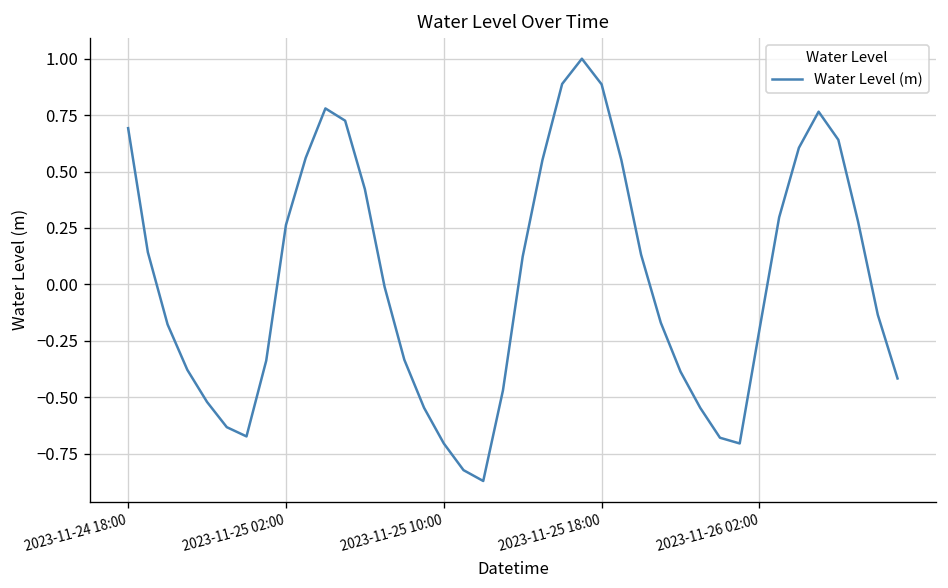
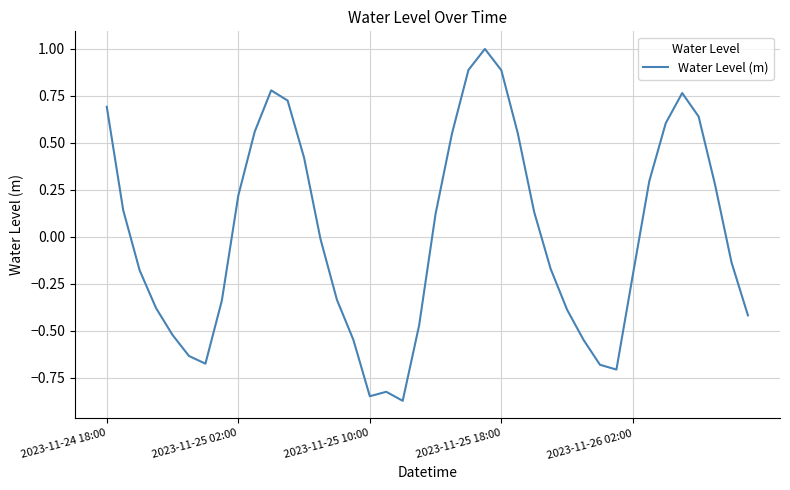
2023-11-25 02:00: 0.26 -> 0.22
2023-11-25 10:00: -0.70 -> -0.85
